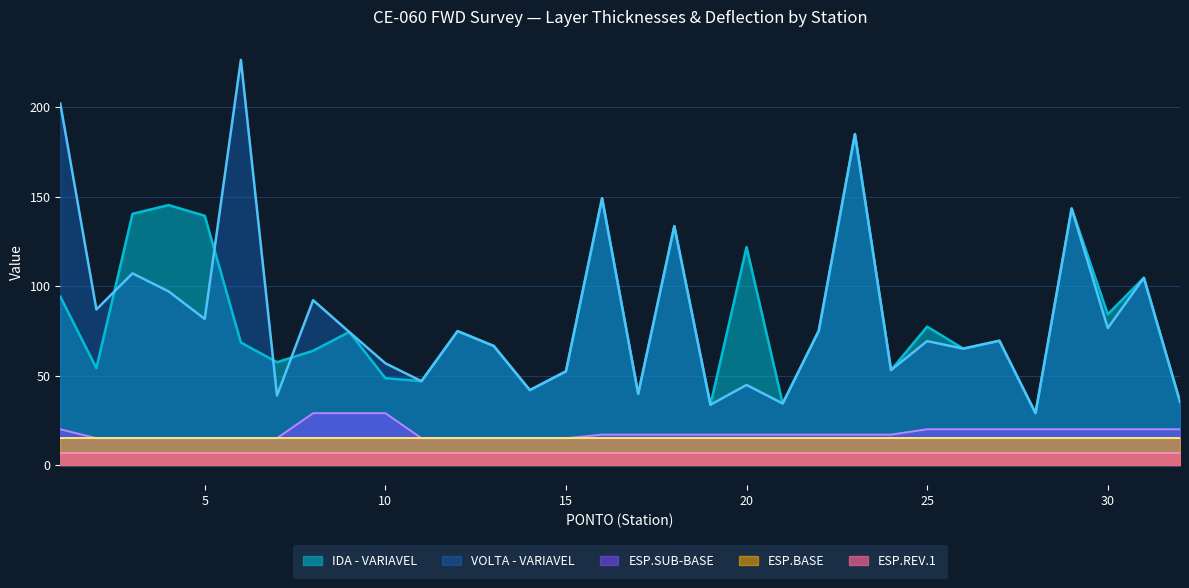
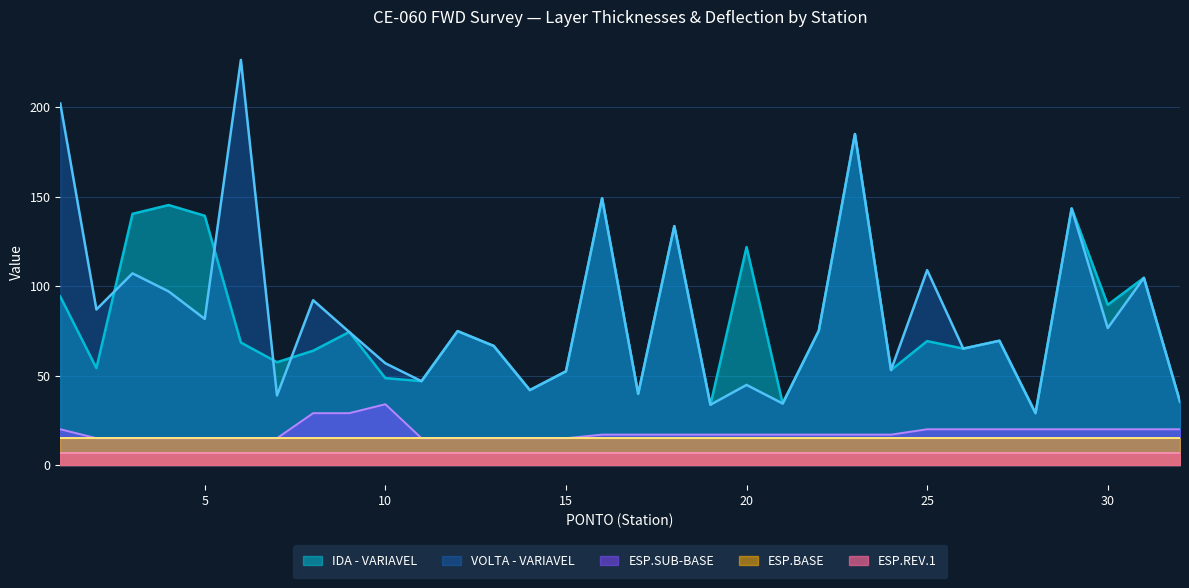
ESP.SUB-BASE, 10: 29 -> 34
IDA - VARIAVEL, 25: 77 -> 69
VOLTA - VARIAVEL, 25: 69 -> 109
IDA - VARIAVEL, 30: 84 -> 90
